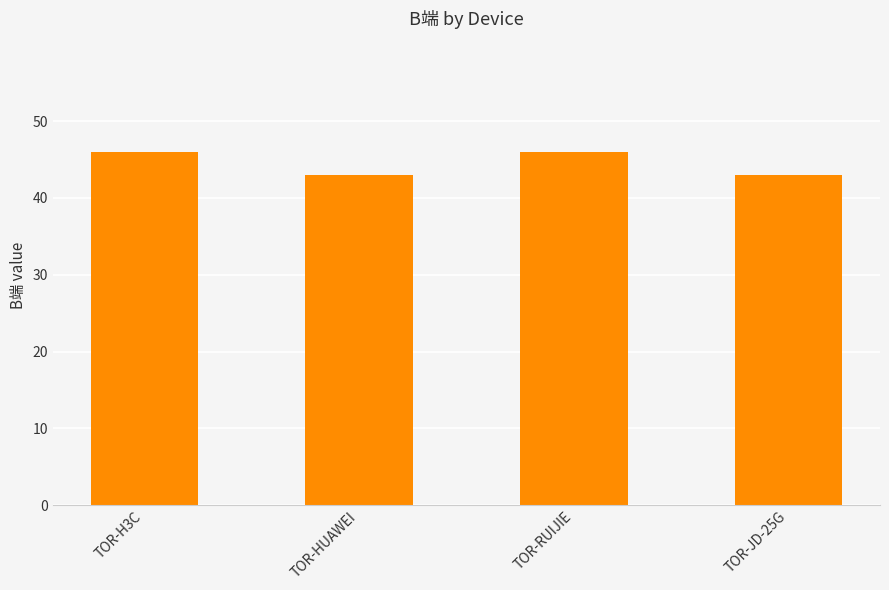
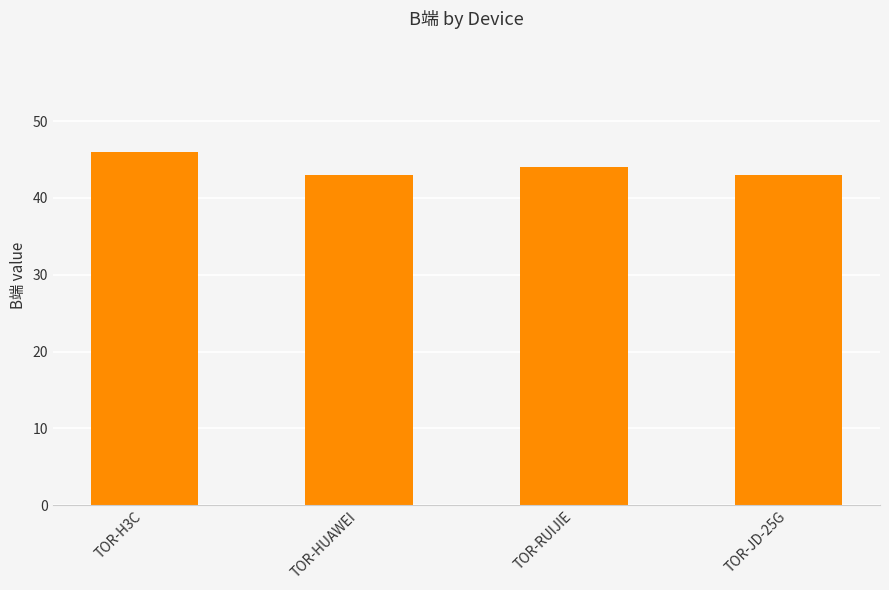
TOR-RUIJIE: 46 -> 44
